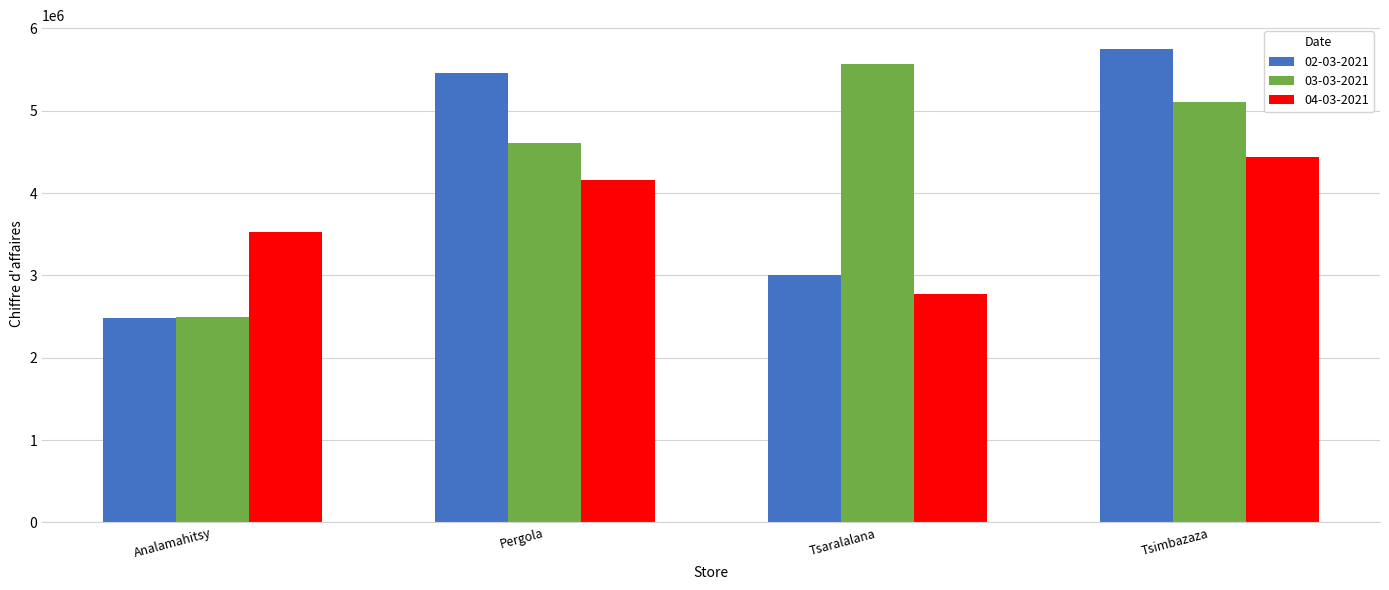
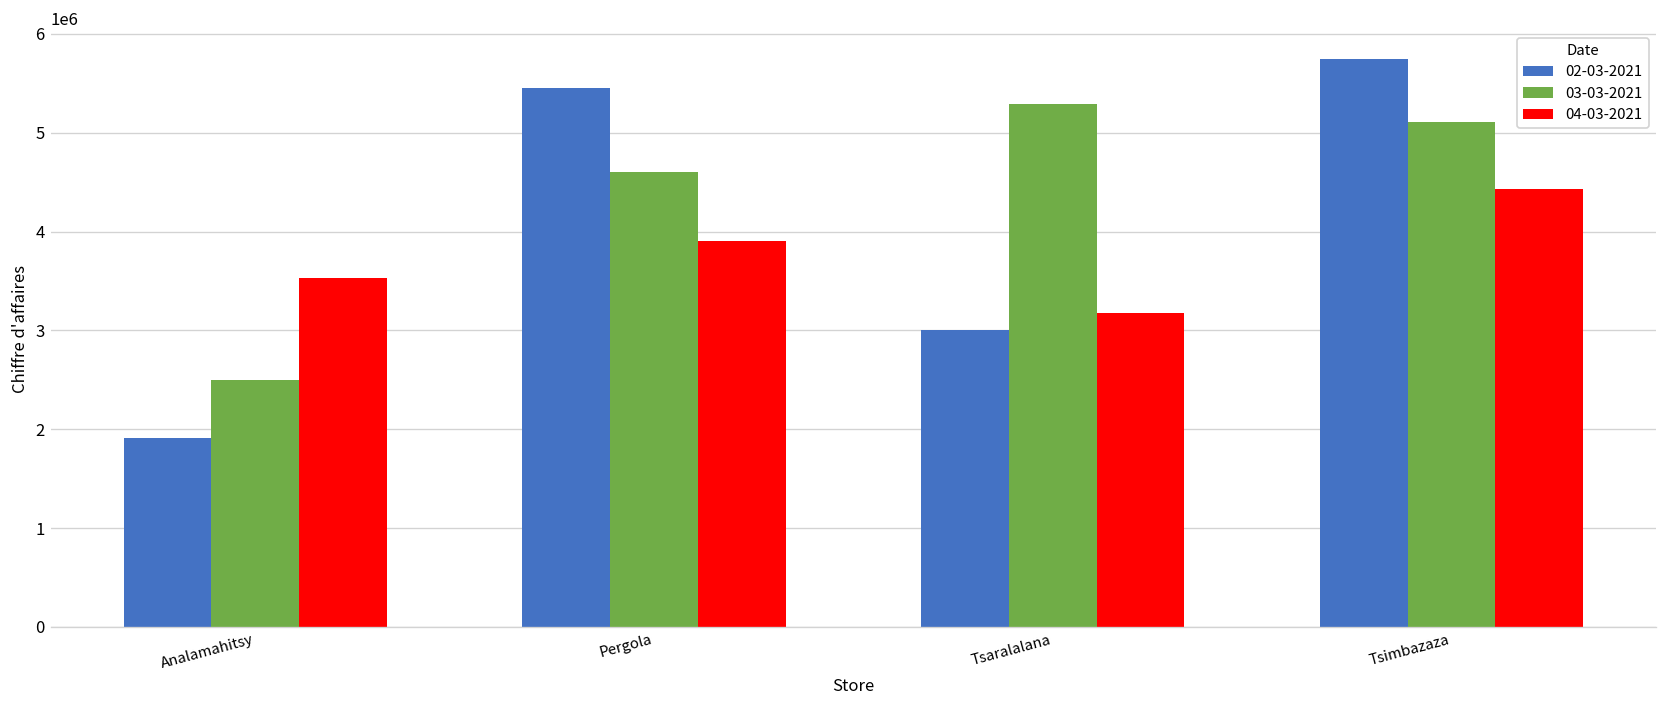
02-03-2021, Analamahitsy: 2500000 -> 1900000
04-03-2021, Pergola: 4200000 -> 3900000
03-03-2021, Tsaralalana: 5600000 -> 5300000
04-03-2021, Tsaralalana: 2800000 -> 3200000
